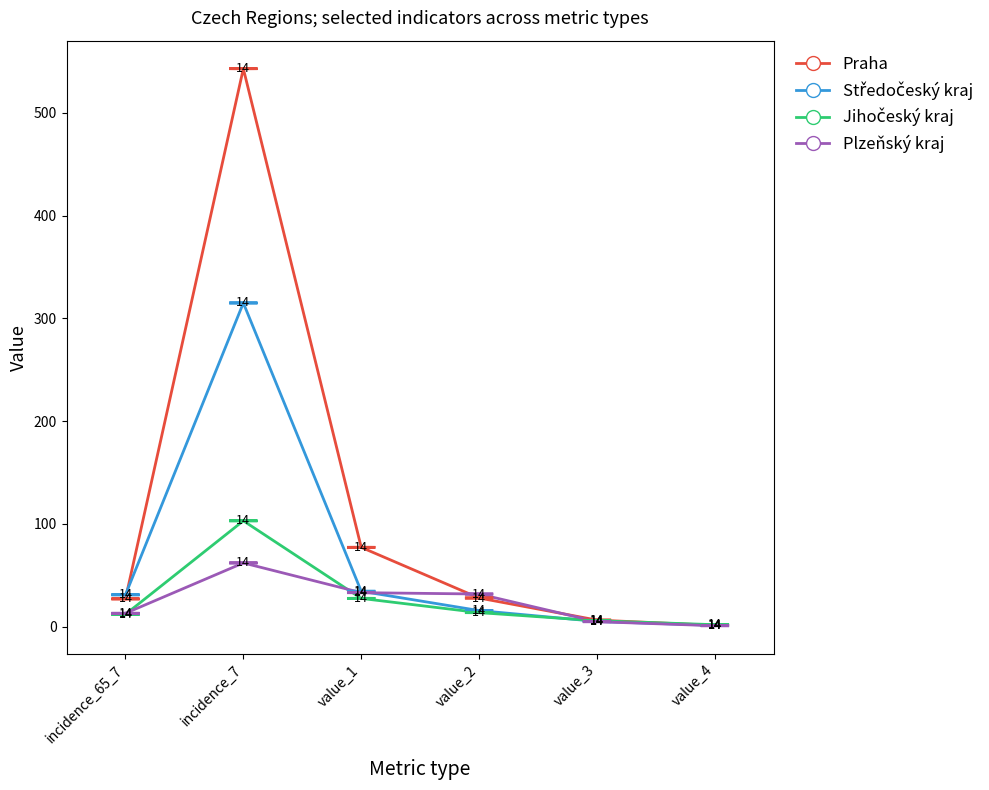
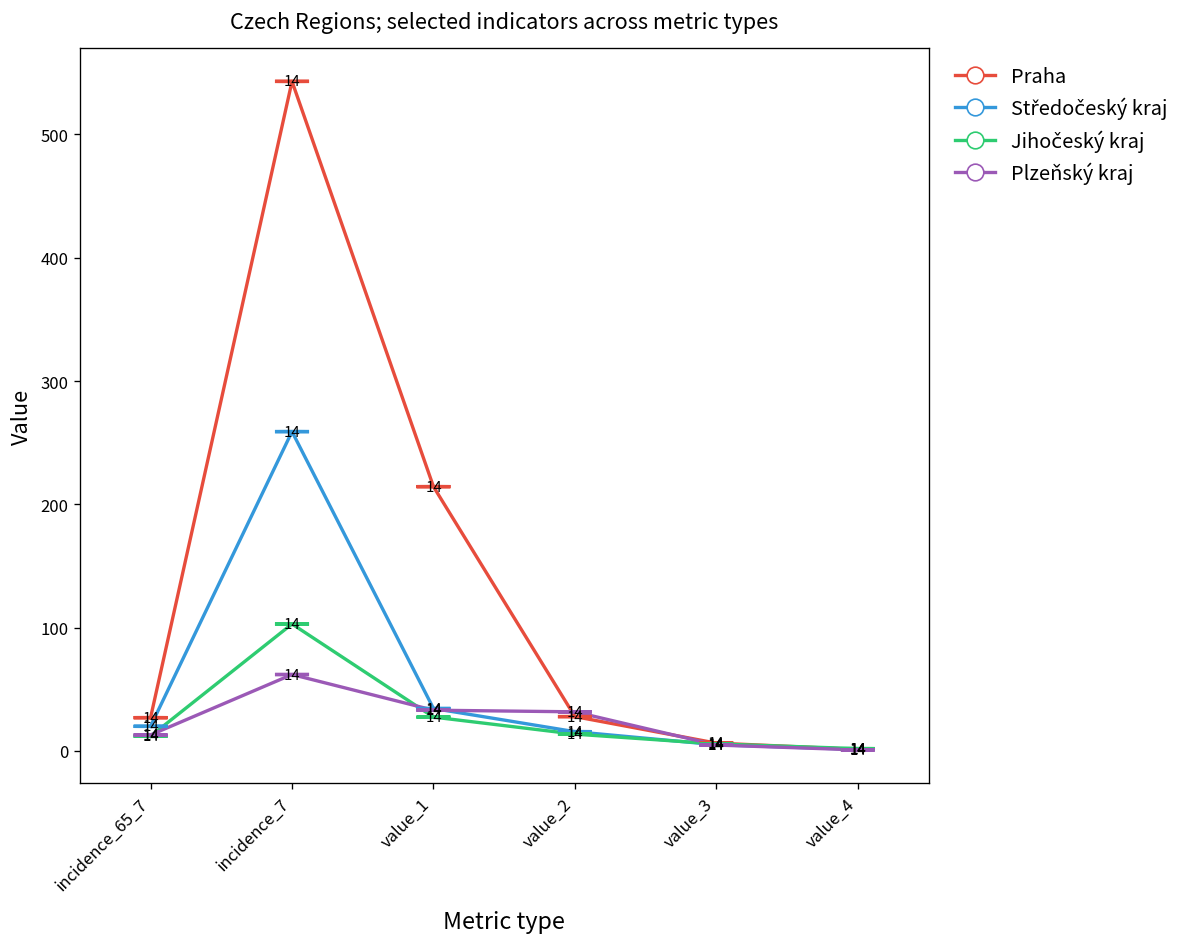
Středočeský kraj, incidence_65_7: 31 -> 20
Středočeský kraj, incidence_7: 315 -> 259
Praha, value_1: 77 -> 214
